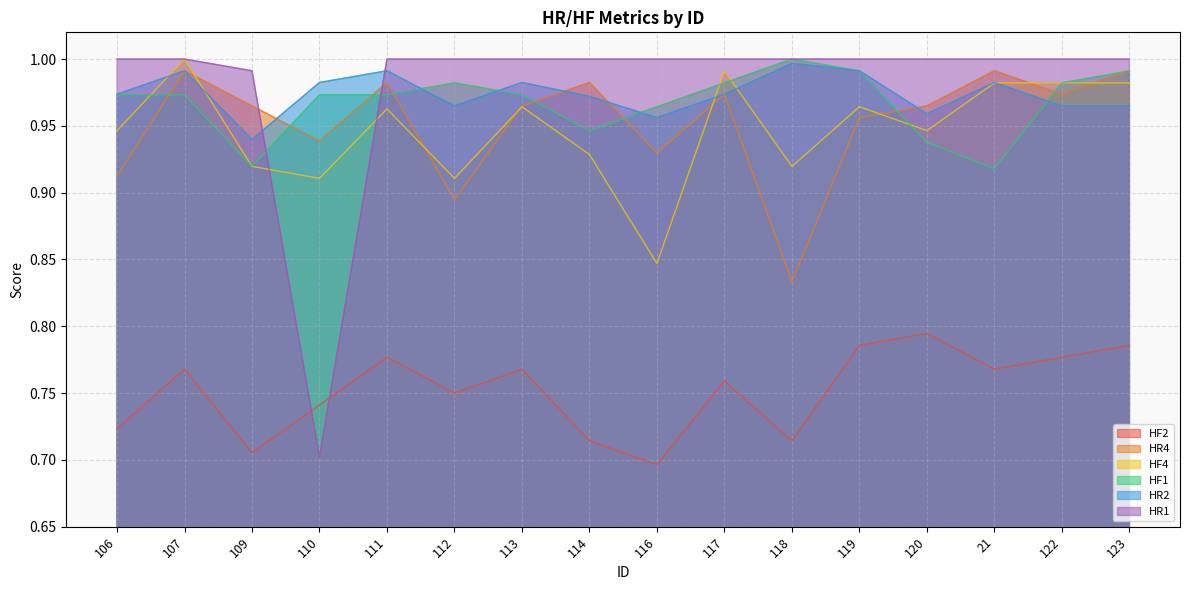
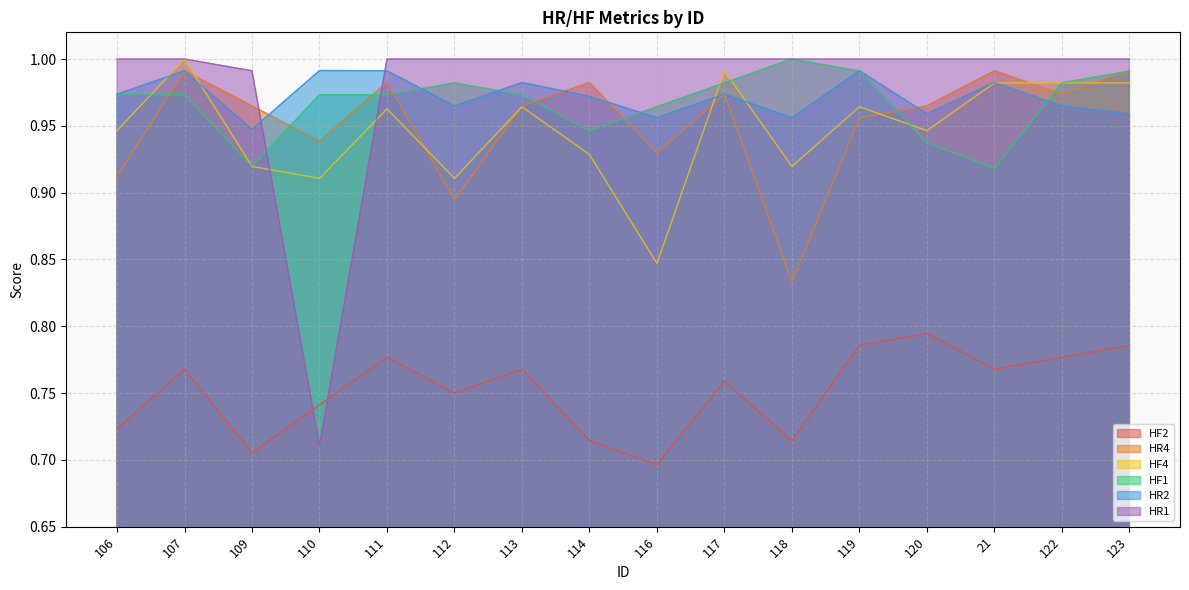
HR2, 109: 0.940 -> 0.947
HR2, 110: 0.982 -> 0.991
HR1, 110: 0.702 -> 0.711
HR2, 118: 0.997 -> 0.956
HR2, 123: 0.965 -> 0.959
